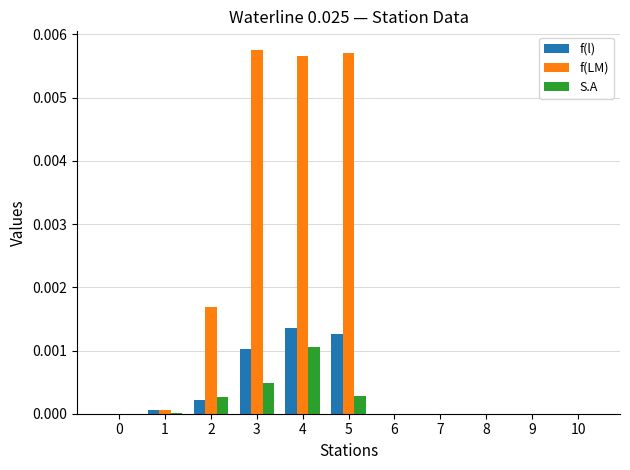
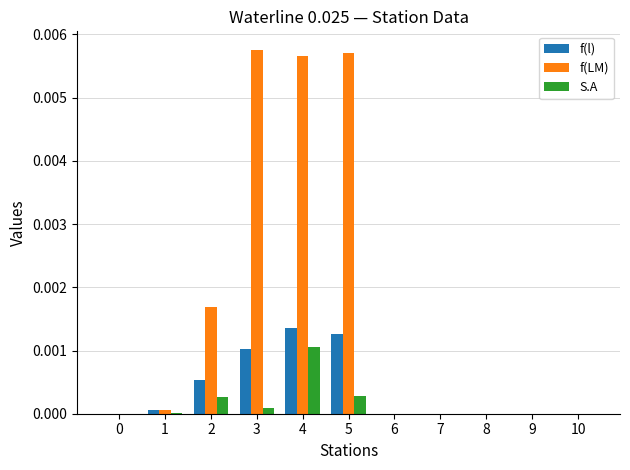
f(l), 2: 0.0002 -> 0.0005
S.A, 3: 0.0005 -> 0.0001
